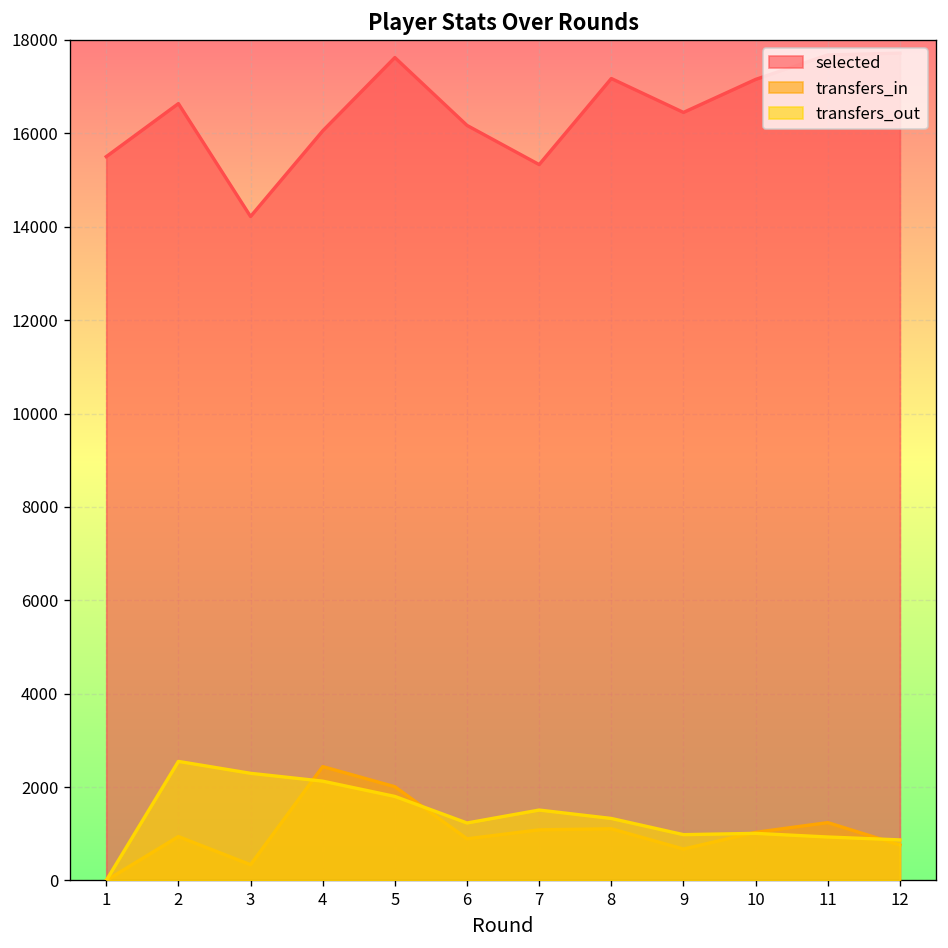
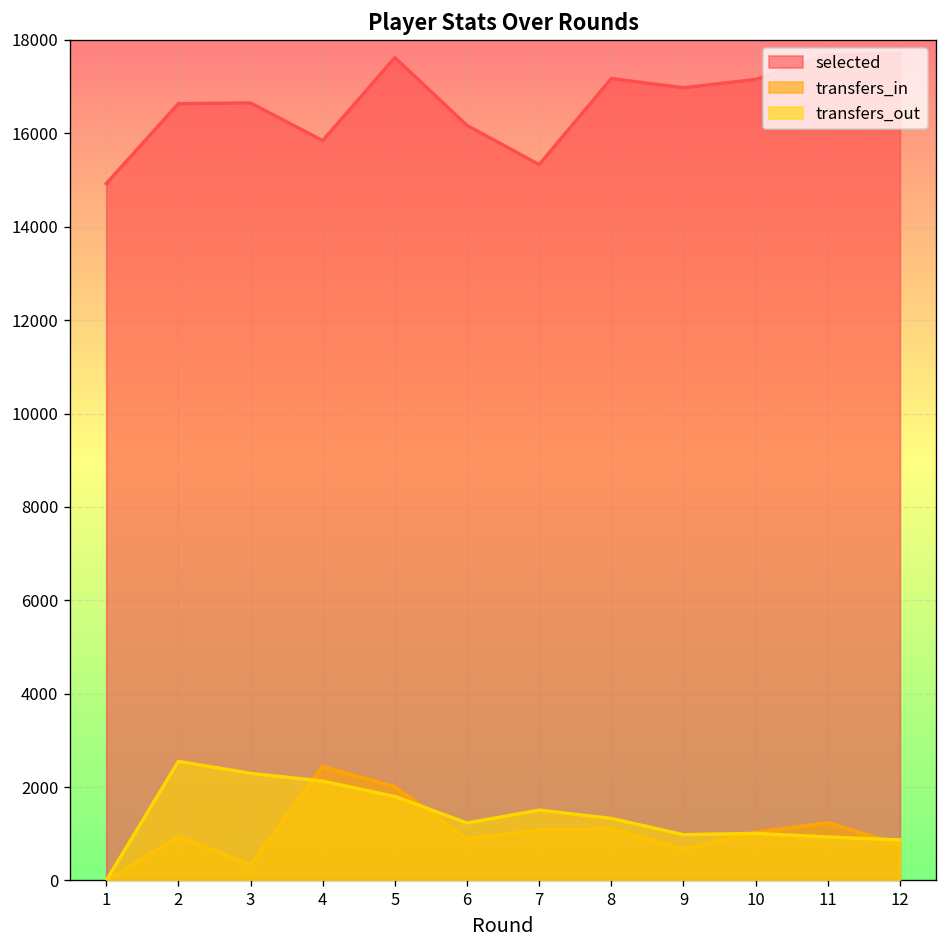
selected, 1: 15500 -> 14900
selected, 3: 14200 -> 16700
selected, 4: 16100 -> 15800
selected, 9: 16400 -> 17000
